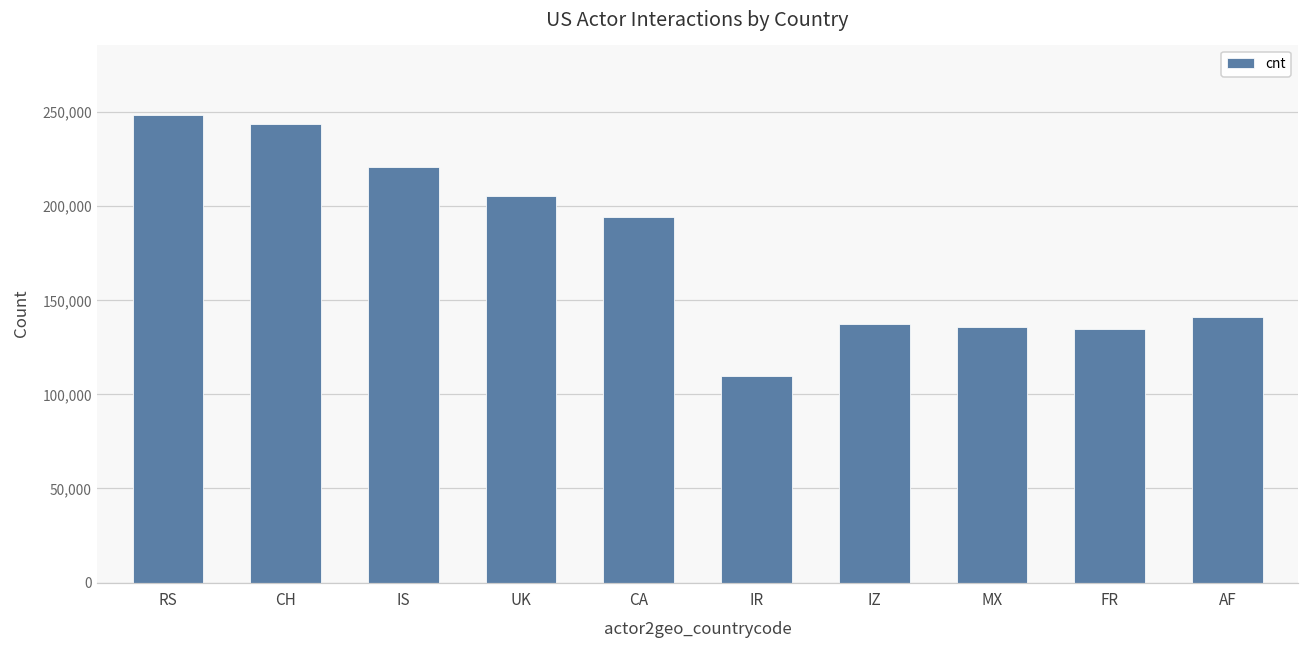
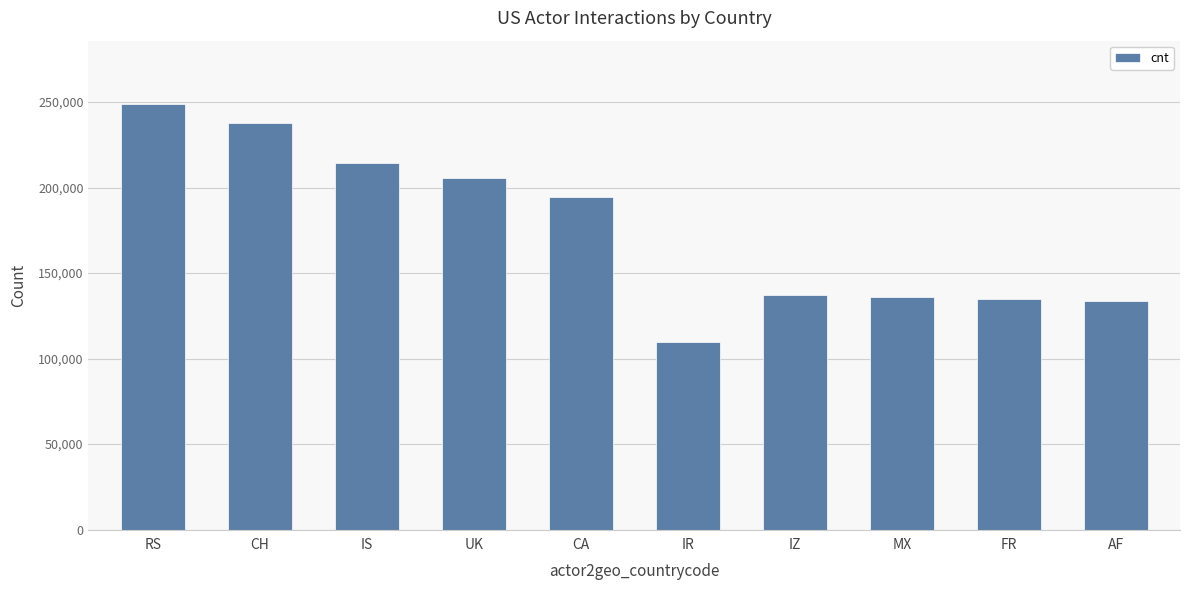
CH: 244,000 -> 238,000
IS: 221,000 -> 214,000
AF: 141,000 -> 134,000
